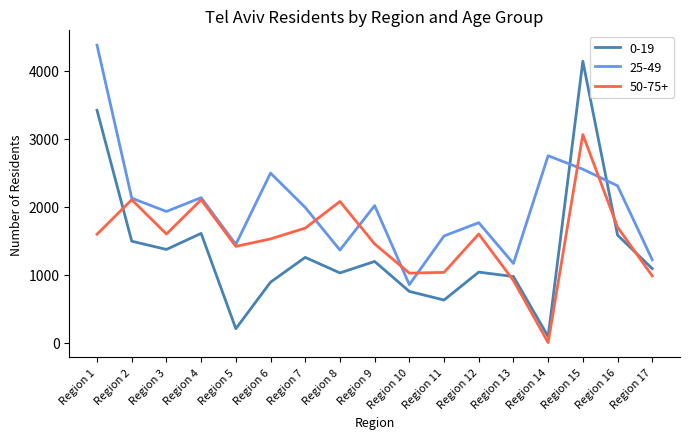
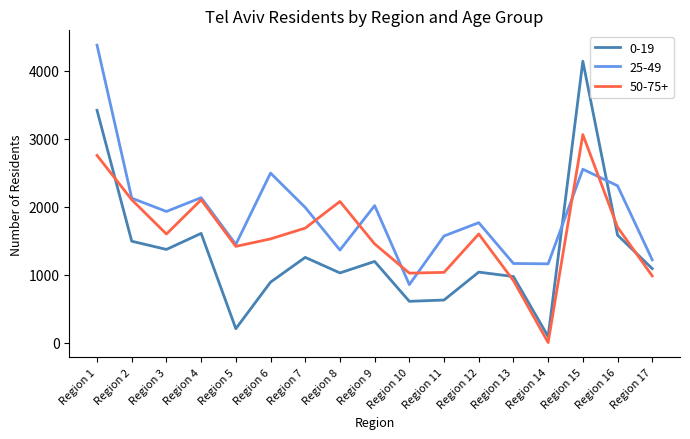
50-75+, Region 1: 1600 -> 2800
0-19, Region 10: 800 -> 600
25-49, Region 14: 2800 -> 1200
